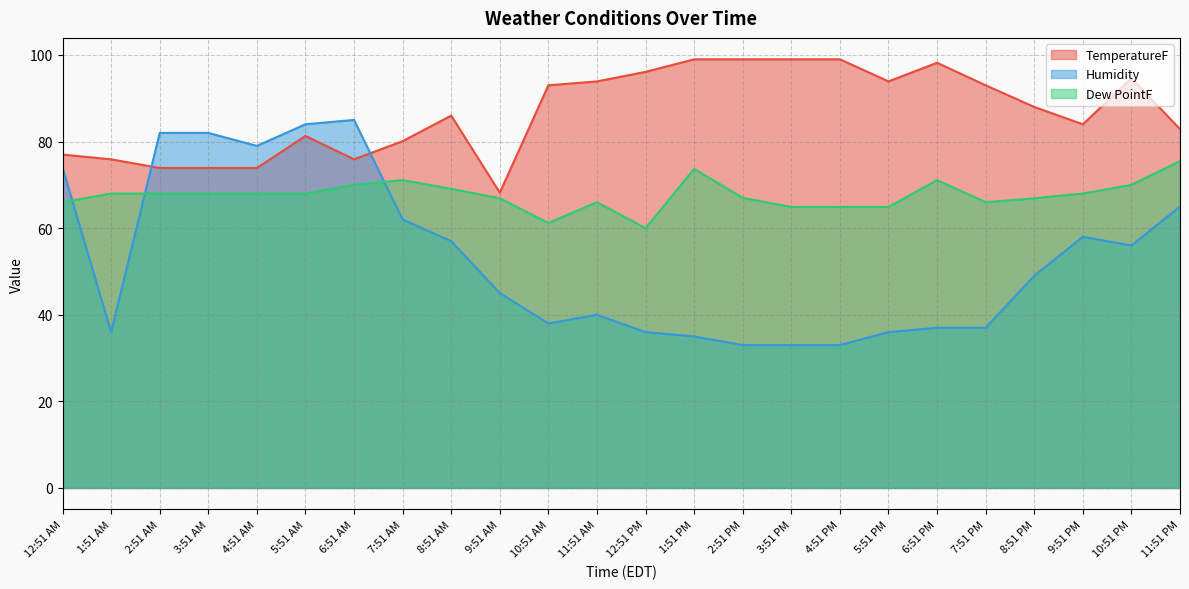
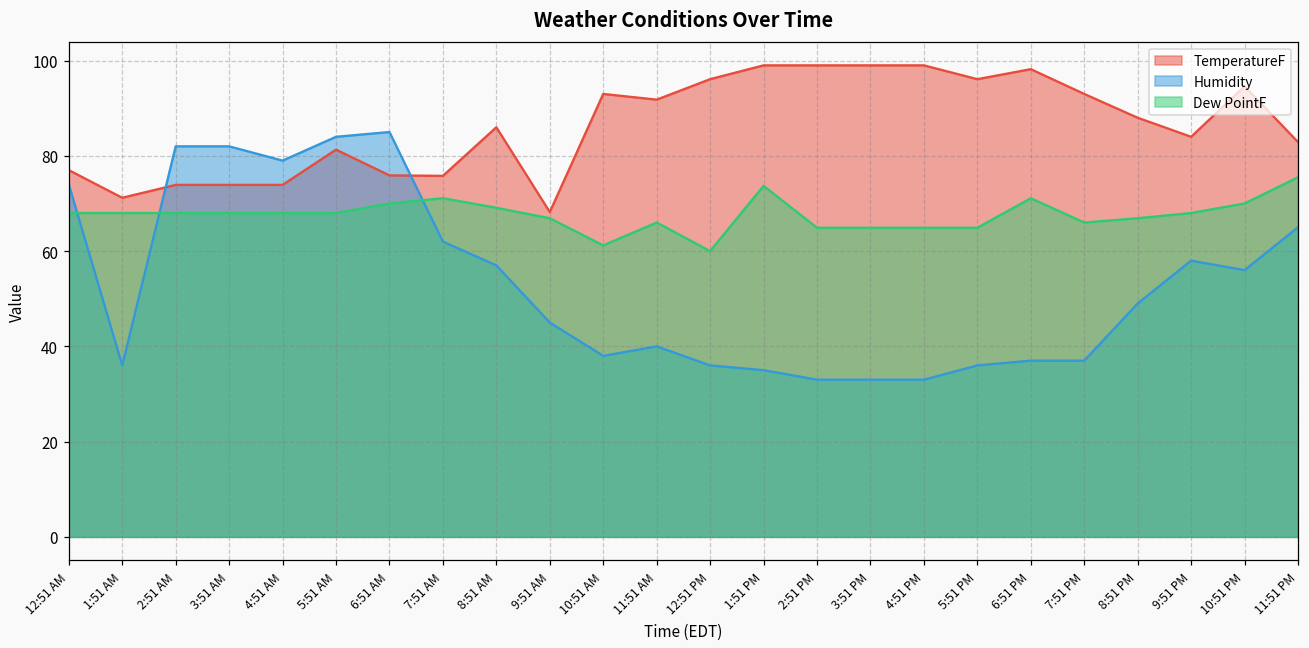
Dew PointF, 12:51 AM: 66 -> 68
TemperatureF, 1:51 AM: 76 -> 71
TemperatureF, 7:51 AM: 80 -> 76
TemperatureF, 11:51 AM: 94 -> 92
Dew PointF, 2:51 PM: 67 -> 65
TemperatureF, 5:51 PM: 94 -> 96
